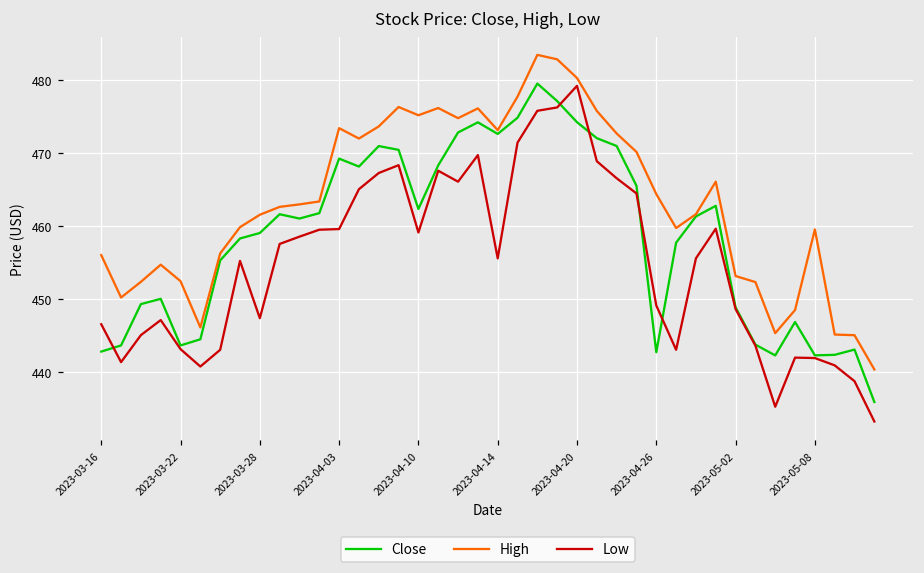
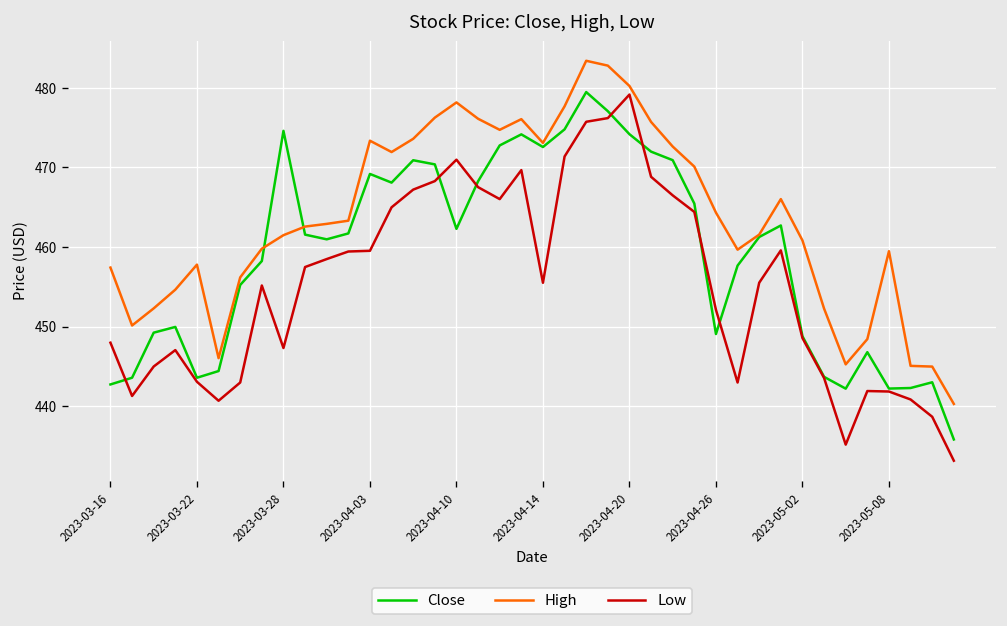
High, 2023-03-16: 456 -> 457
Low, 2023-03-16: 447 -> 448
High, 2023-03-22: 452 -> 458
Close, 2023-03-28: 459 -> 475
High, 2023-04-10: 475 -> 478
Low, 2023-04-10: 459 -> 471
Close, 2023-04-26: 443 -> 449
Low, 2023-04-26: 449 -> 452
High, 2023-05-02: 453 -> 461
